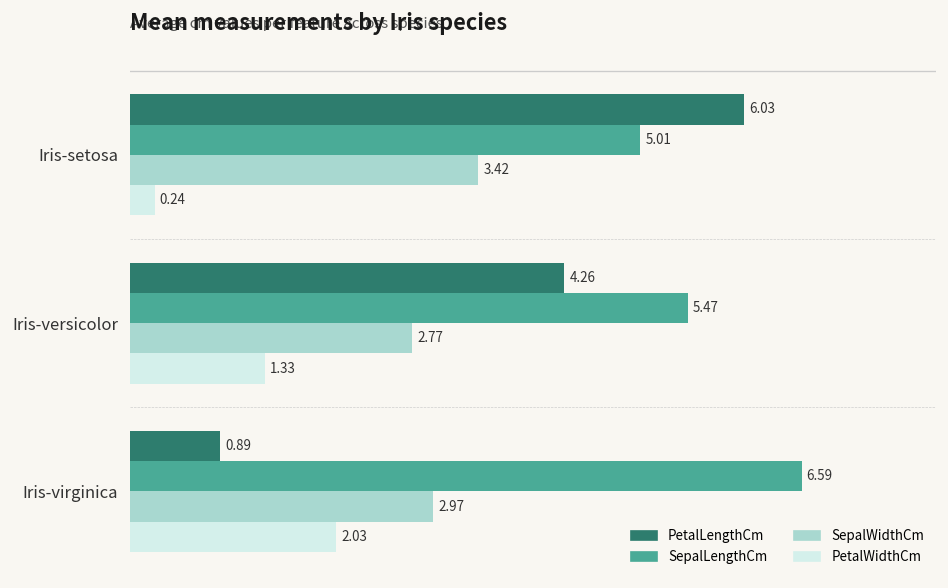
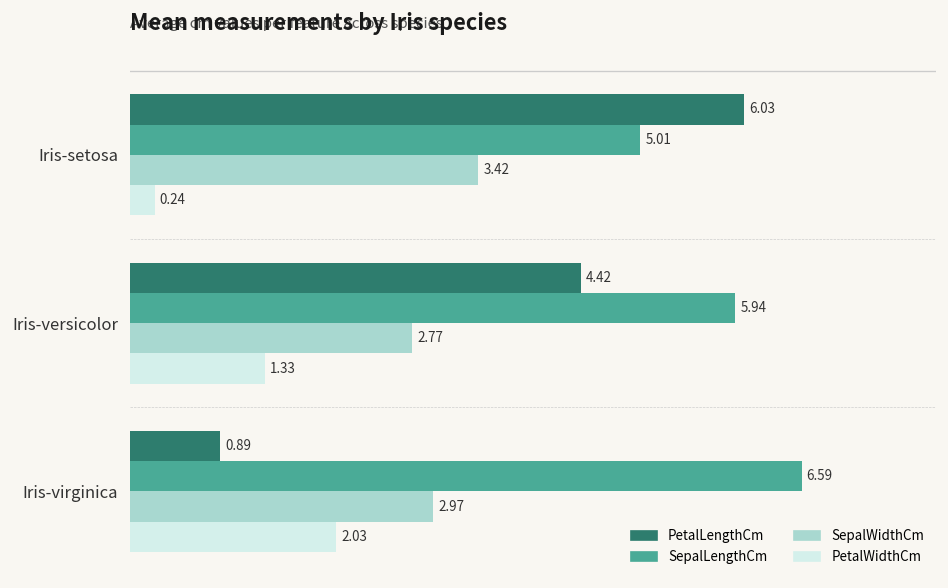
PetalLengthCm, Iris-versicolor: 4.26 -> 4.42
SepalLengthCm, Iris-versicolor: 5.47 -> 5.94
